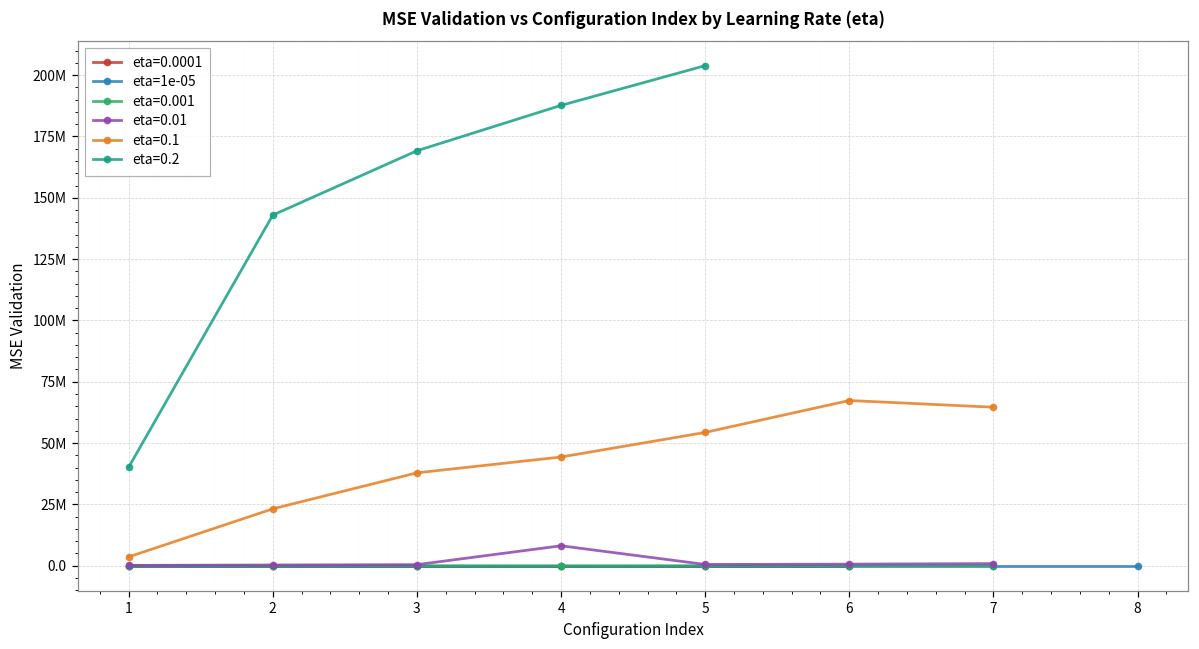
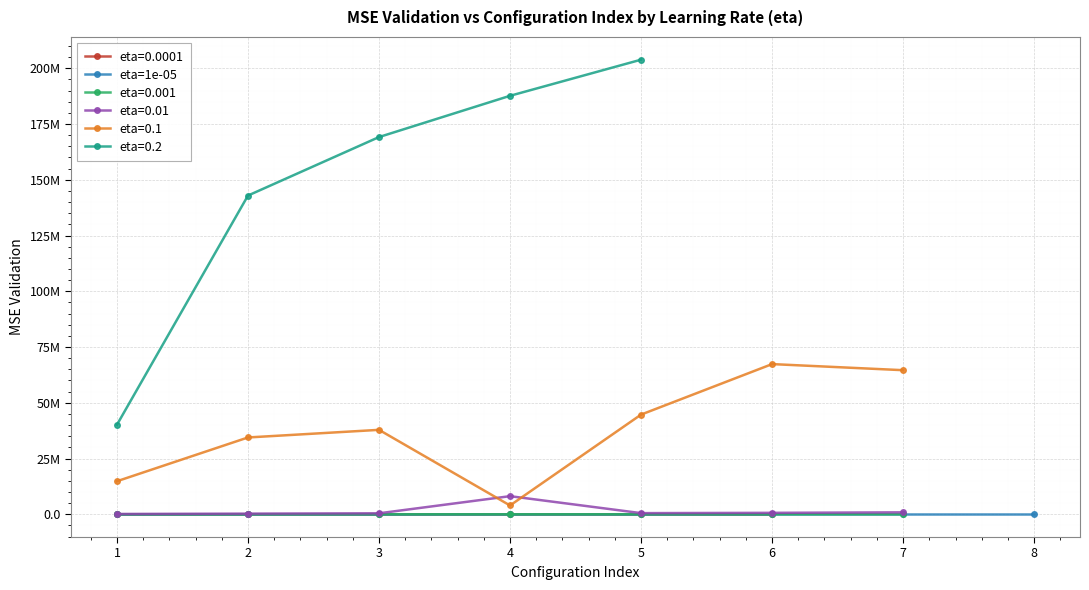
eta=0.1, 1: 4000000 -> 15000000
eta=0.1, 2: 23000000 -> 34000000
eta=0.1, 4: 44000000 -> 4000000
eta=0.1, 5: 54000000 -> 45000000
